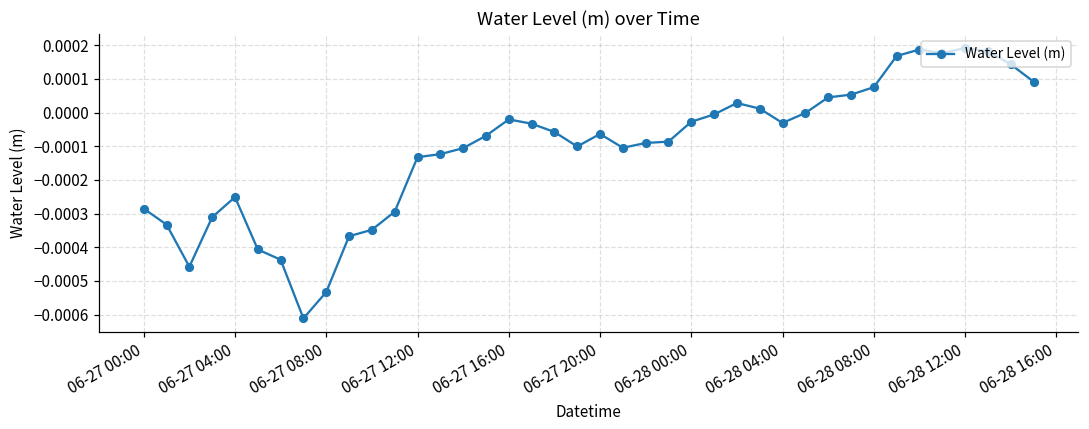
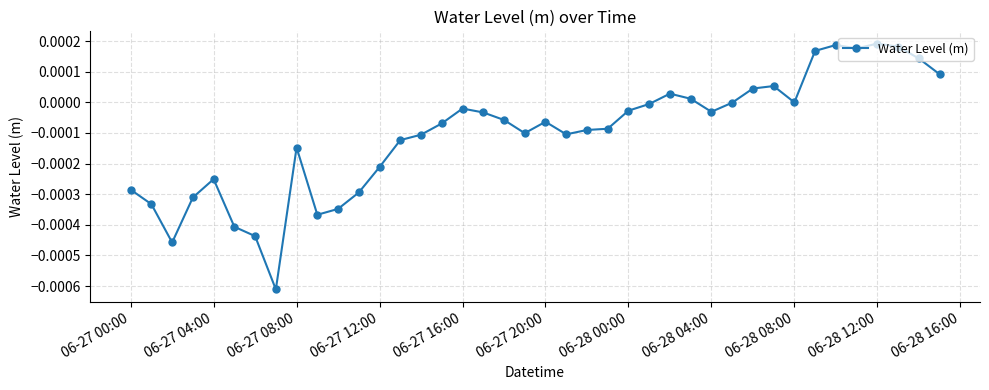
06-27 08:00: -0.00053 -> -0.00015
06-27 12:00: -0.00013 -> -0.00021
06-28 08:00: 0.0001 -> 0.0000
